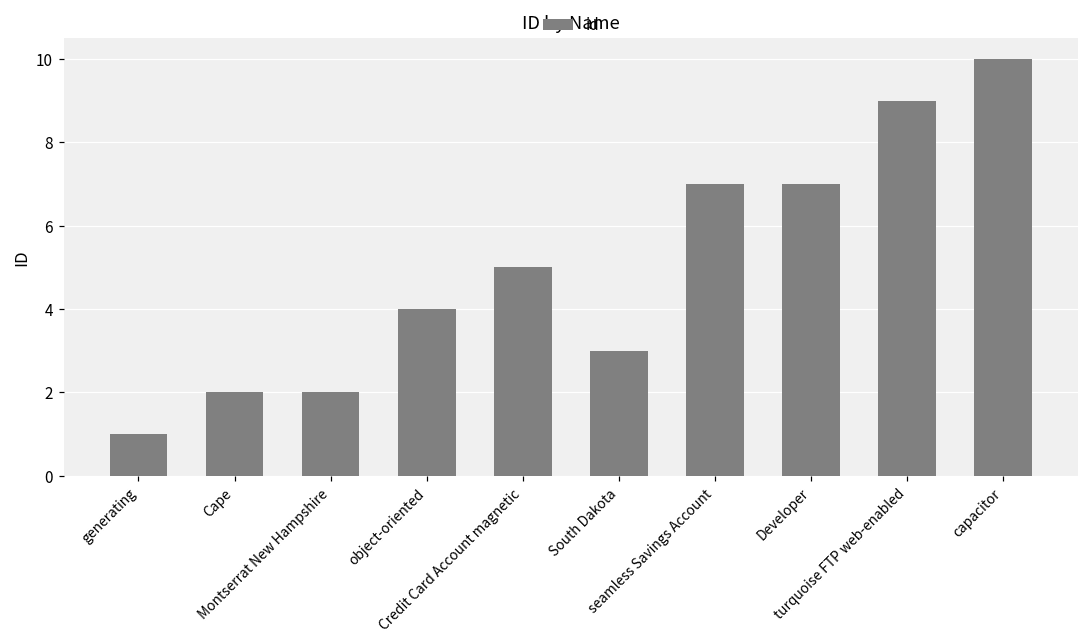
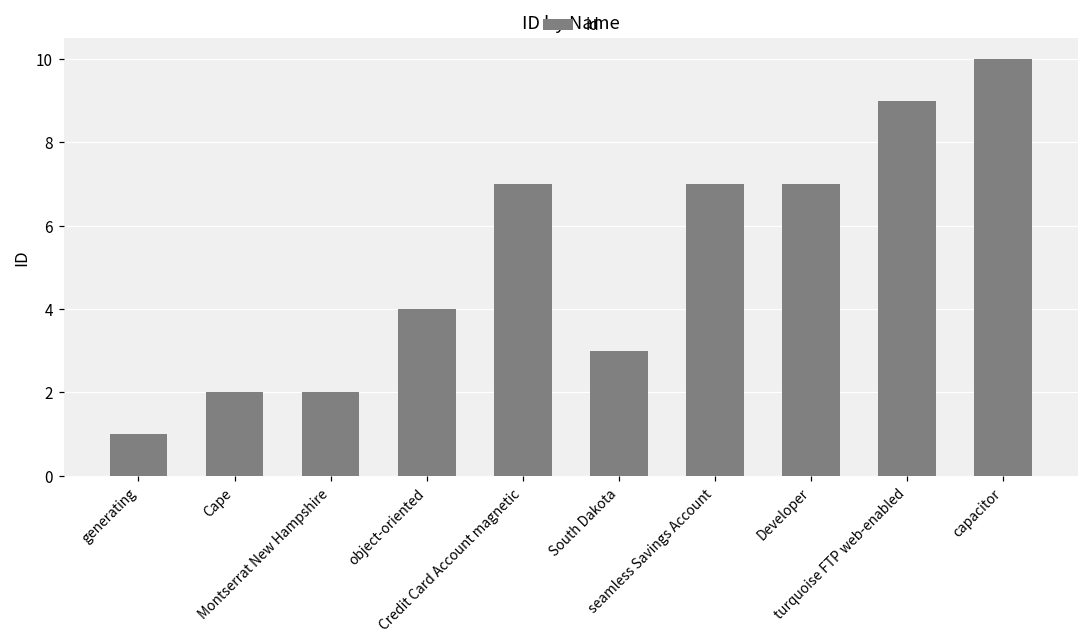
Credit Card Account magnetic: 5 -> 7
